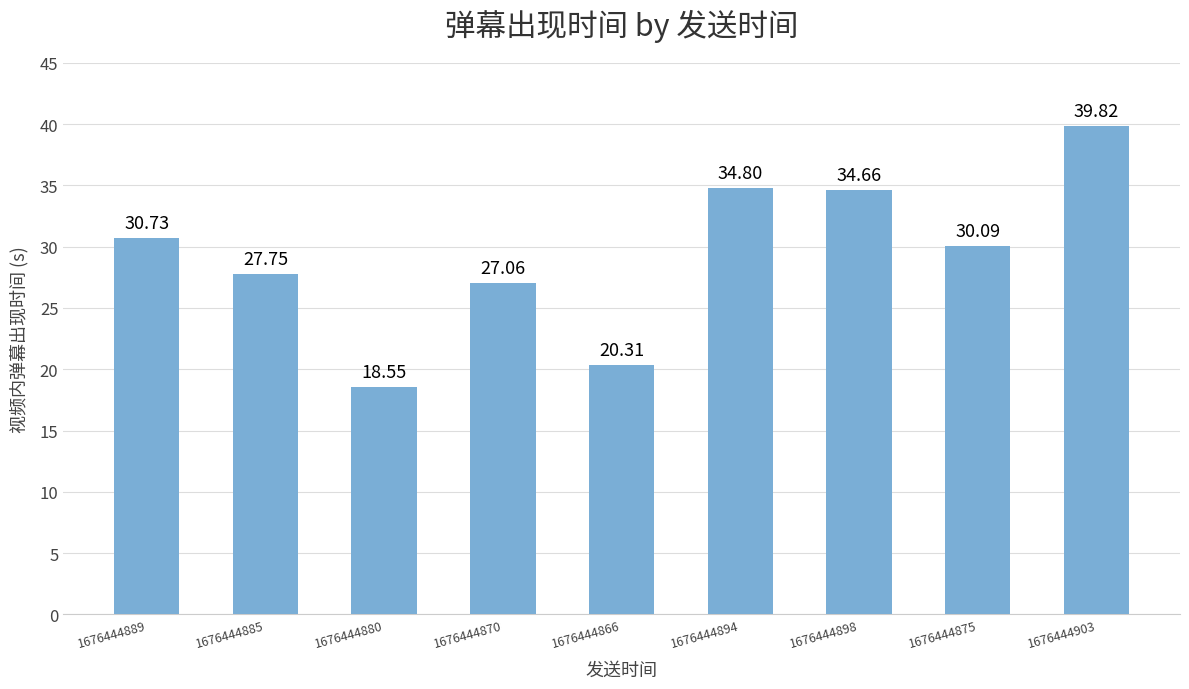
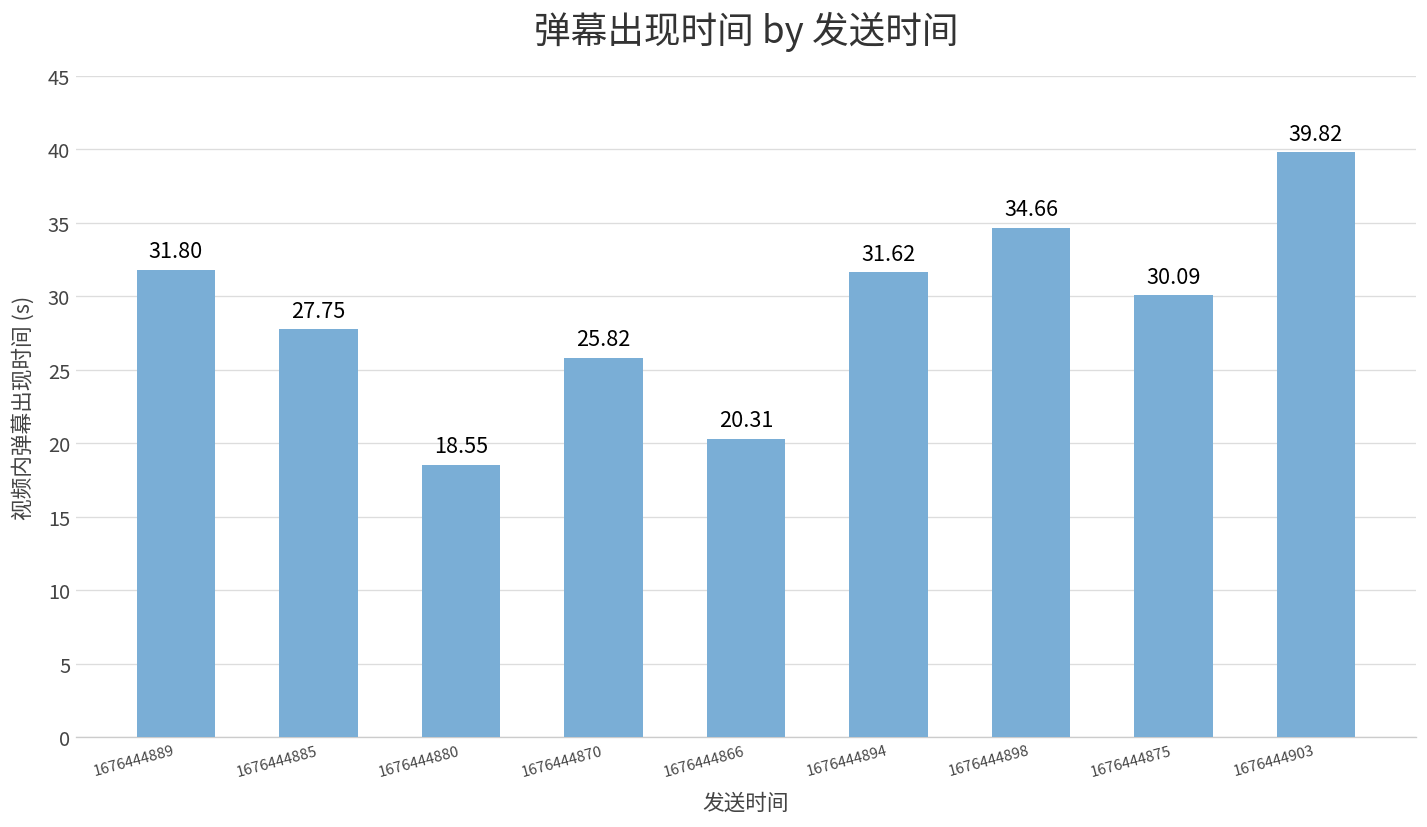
1676444889: 30.73 -> 31.80
1676444870: 27.06 -> 25.82
1676444894: 34.80 -> 31.62
